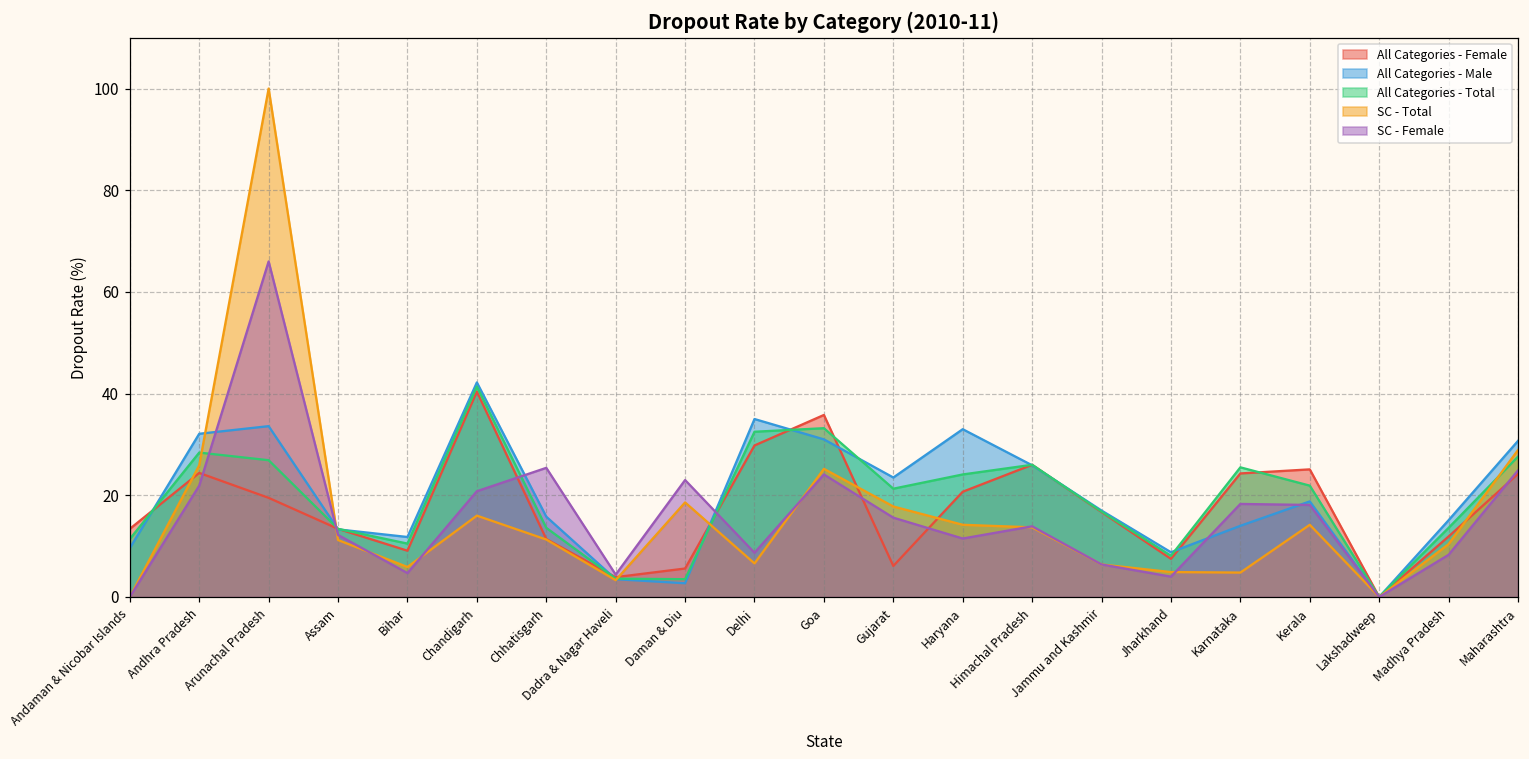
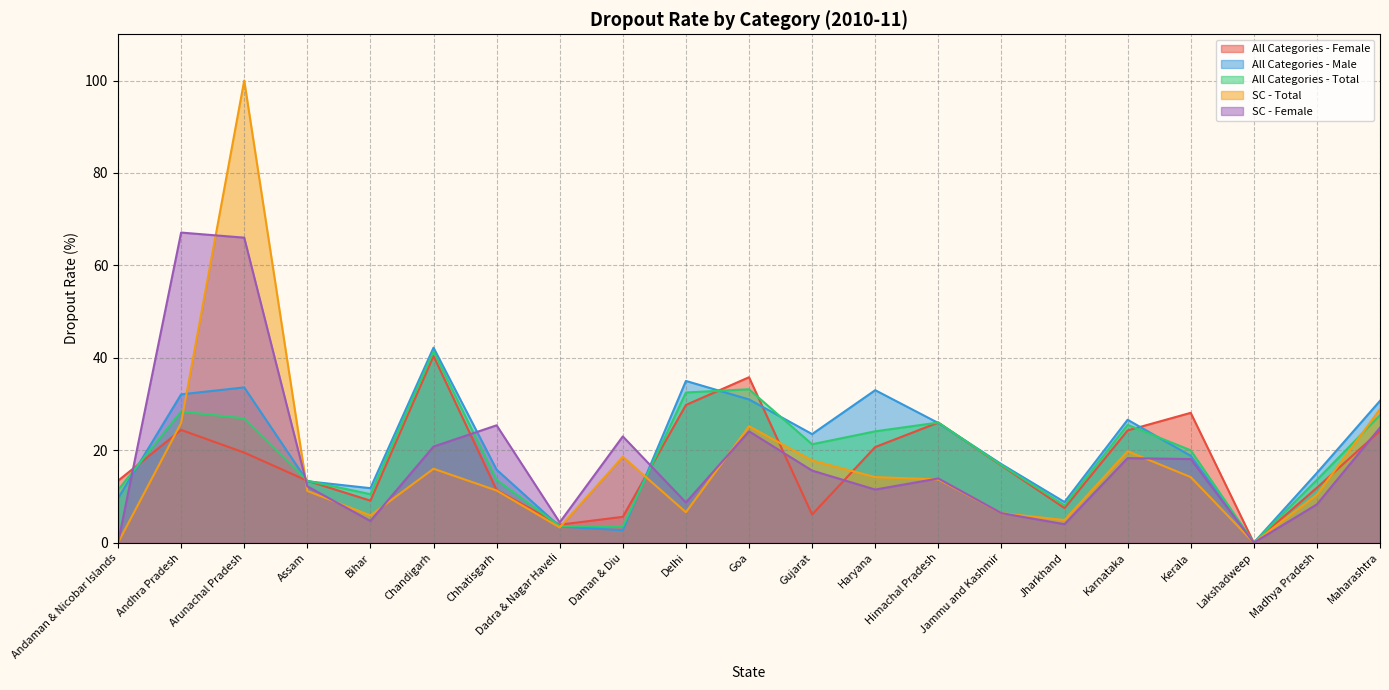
SC - Female, Andhra Pradesh: 22 -> 67
All Categories - Male, Karnataka: 14 -> 27
SC - Total, Karnataka: 5 -> 20
All Categories - Female, Kerala: 25 -> 28
All Categories - Total, Kerala: 22 -> 20
